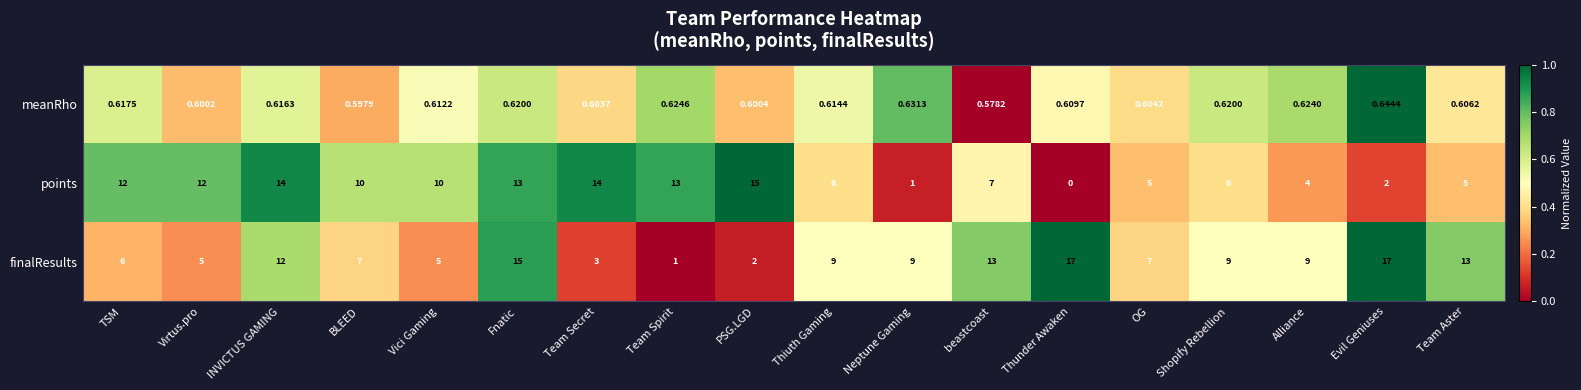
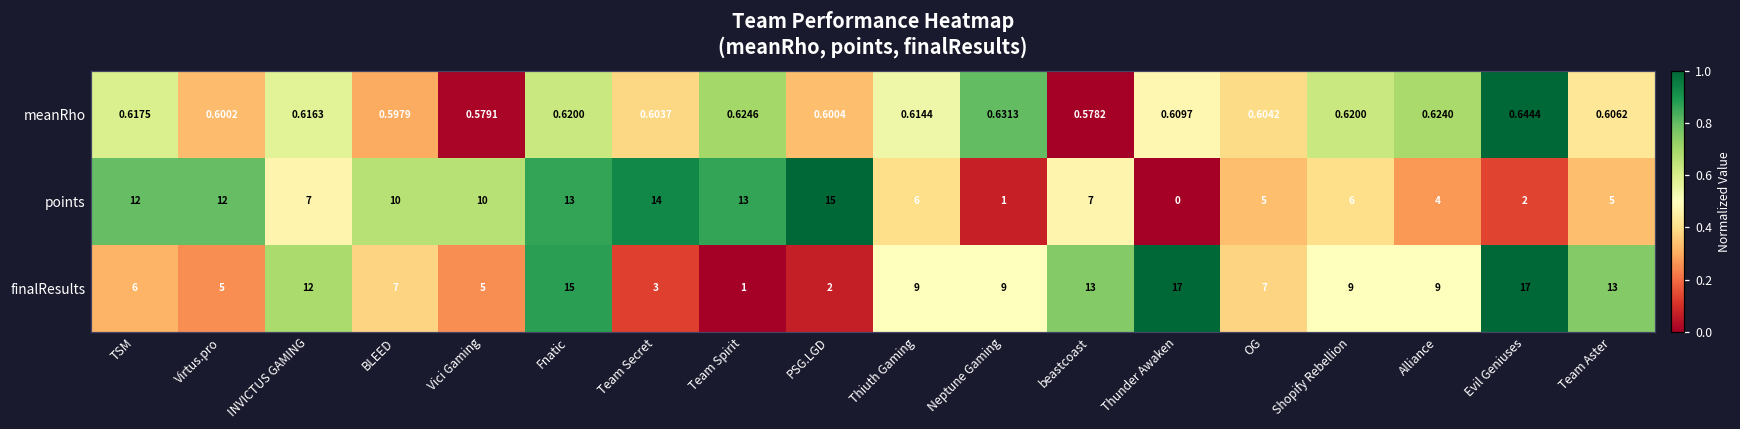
meanRho, Vici Gaming: 0.6122 -> 0.5791
points, INVICTUS GAMING: 14 -> 7
